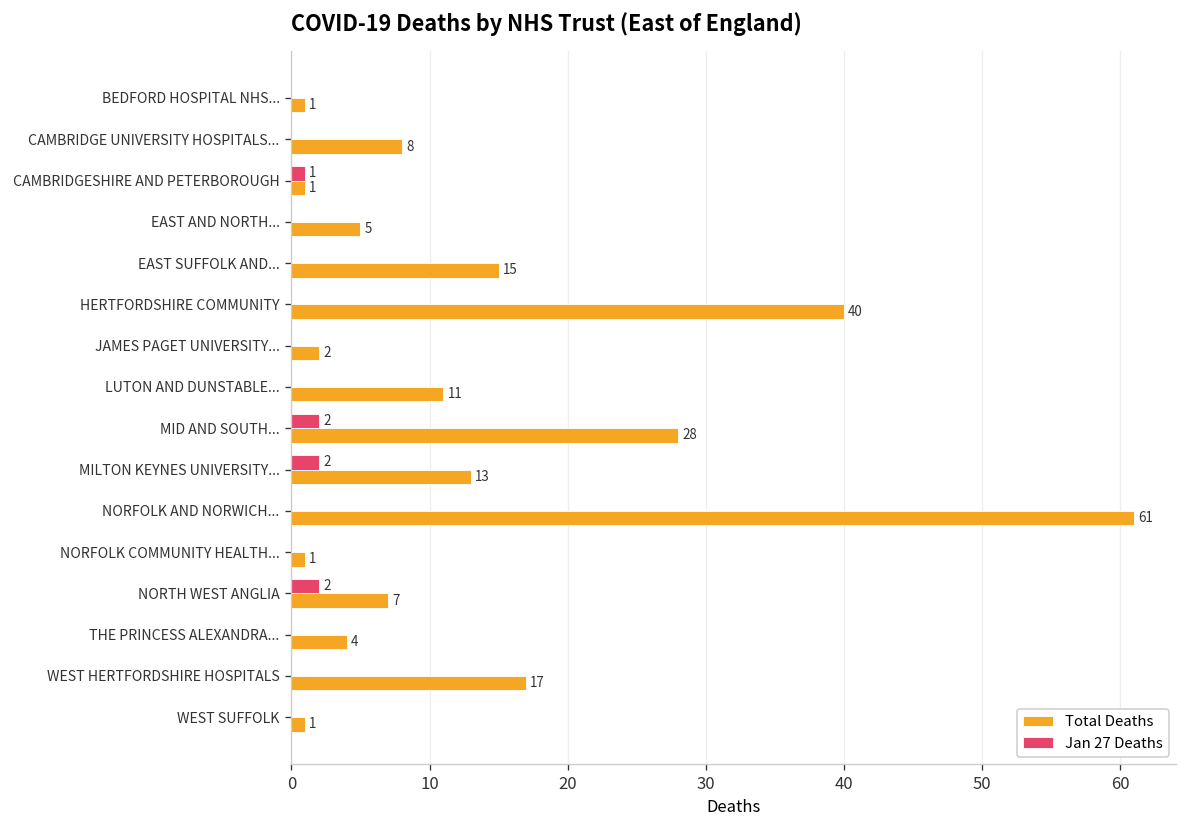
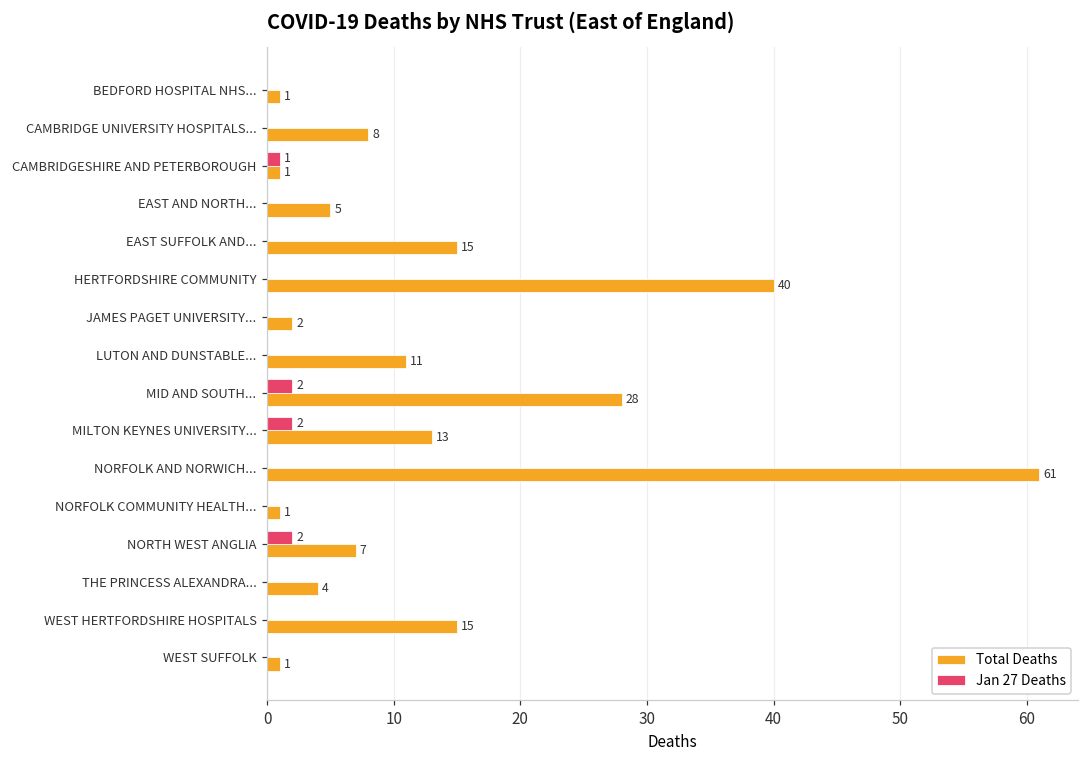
Total Deaths, WEST HERTFORDSHIRE HOSPITALS: 17 -> 15
